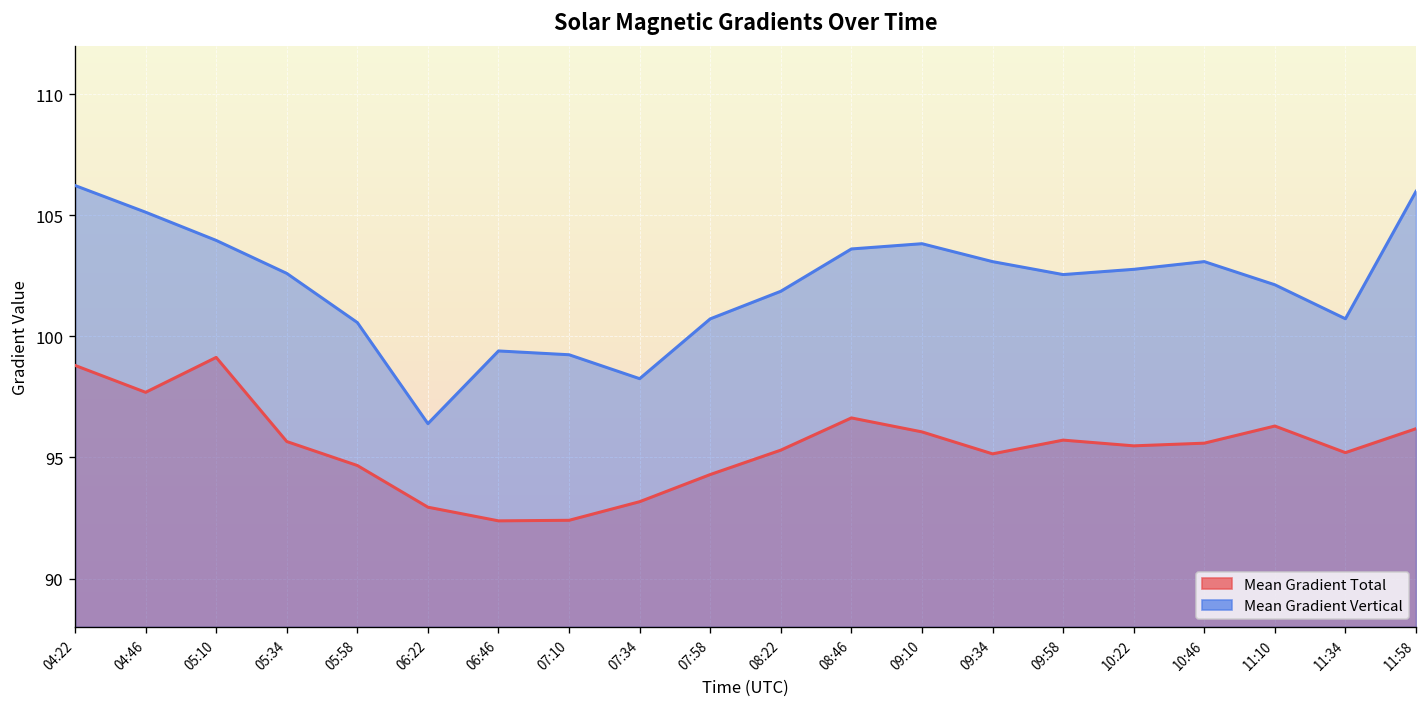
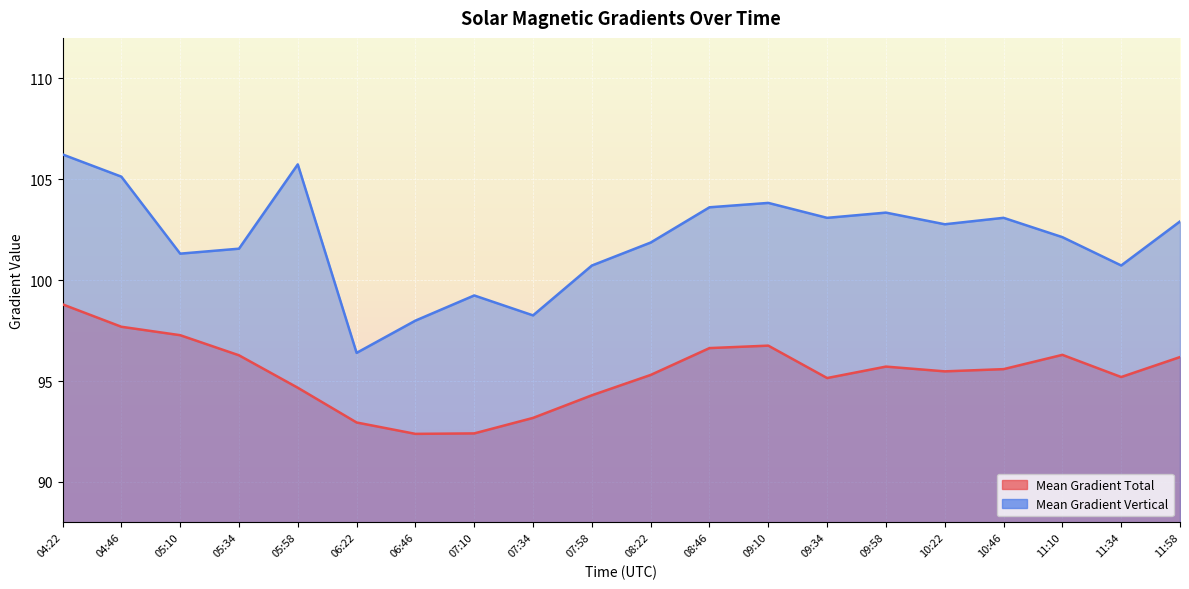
Mean Gradient Total, 05:10: 99.1 -> 97.3
Mean Gradient Vertical, 05:10: 104.0 -> 101.3
Mean Gradient Total, 05:34: 95.7 -> 96.3
Mean Gradient Vertical, 05:34: 102.6 -> 101.6
Mean Gradient Vertical, 05:58: 100.6 -> 105.7
Mean Gradient Vertical, 06:46: 99.4 -> 98.0
Mean Gradient Total, 09:10: 96.1 -> 96.8
Mean Gradient Vertical, 09:58: 102.5 -> 103.3
Mean Gradient Vertical, 11:58: 106.0 -> 102.9
